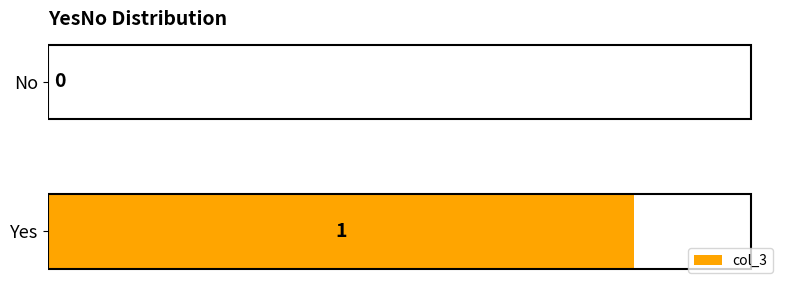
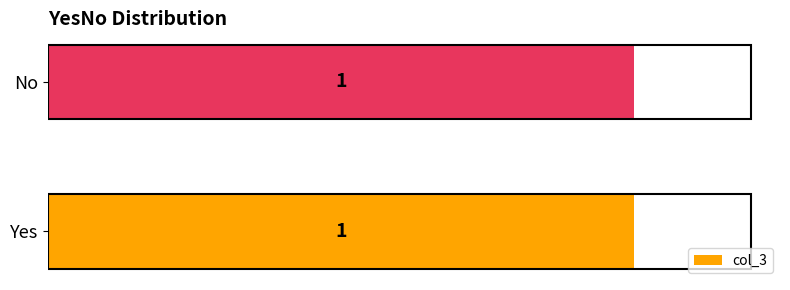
No: 0 -> 1
